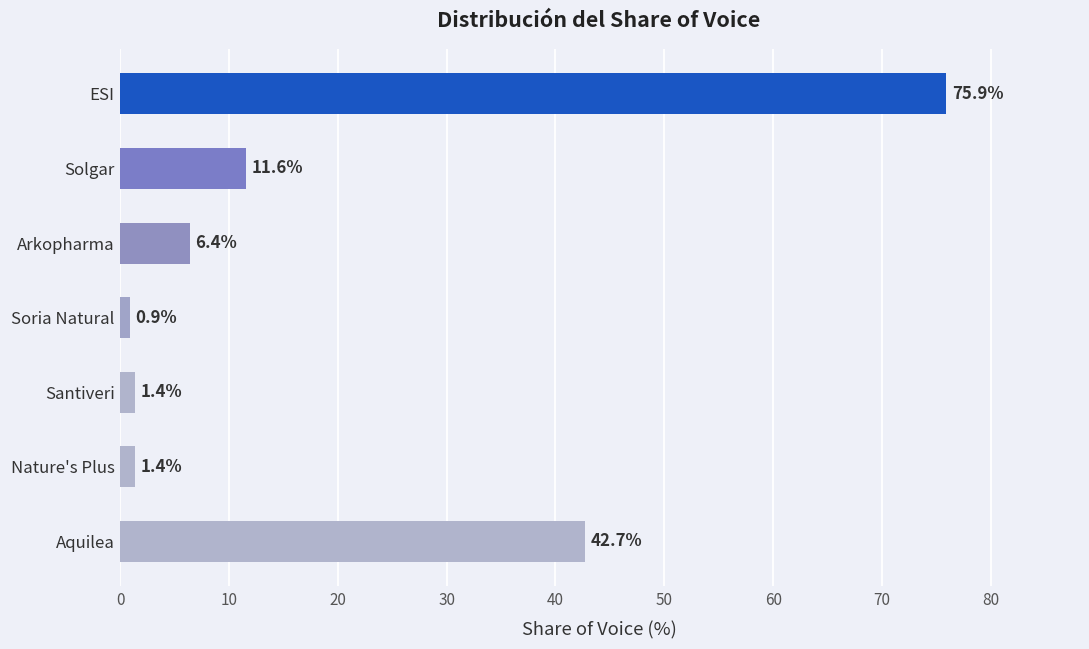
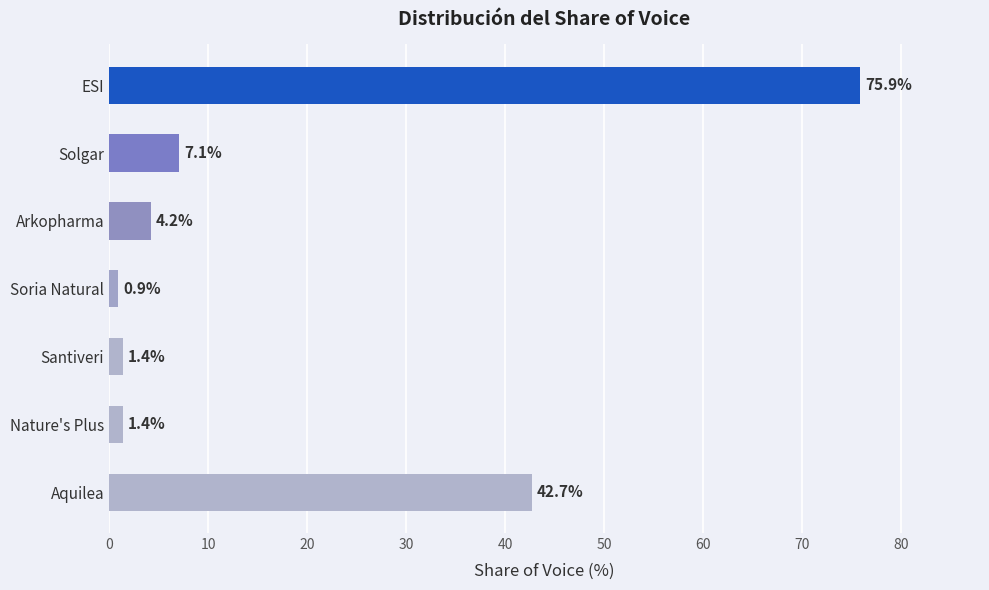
Solgar: 11.6% -> 7.1%
Arkopharma: 6.4% -> 4.2%
